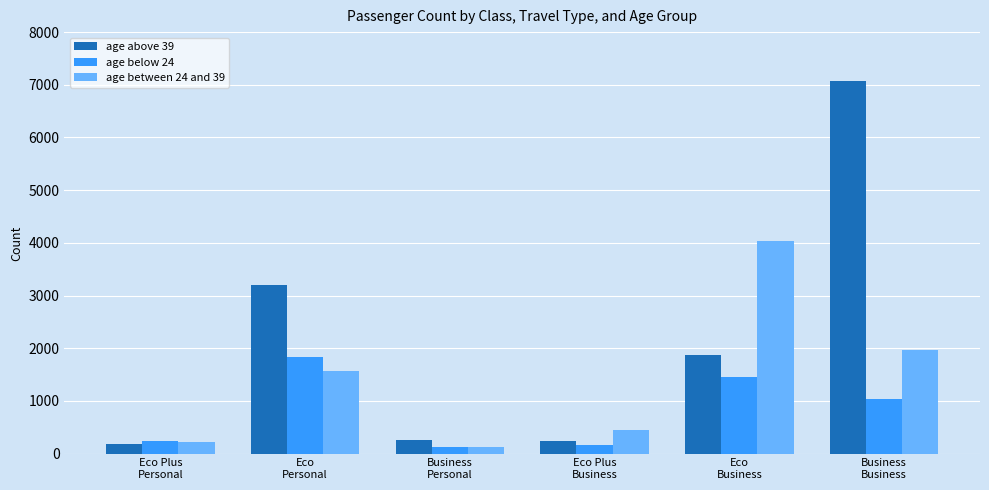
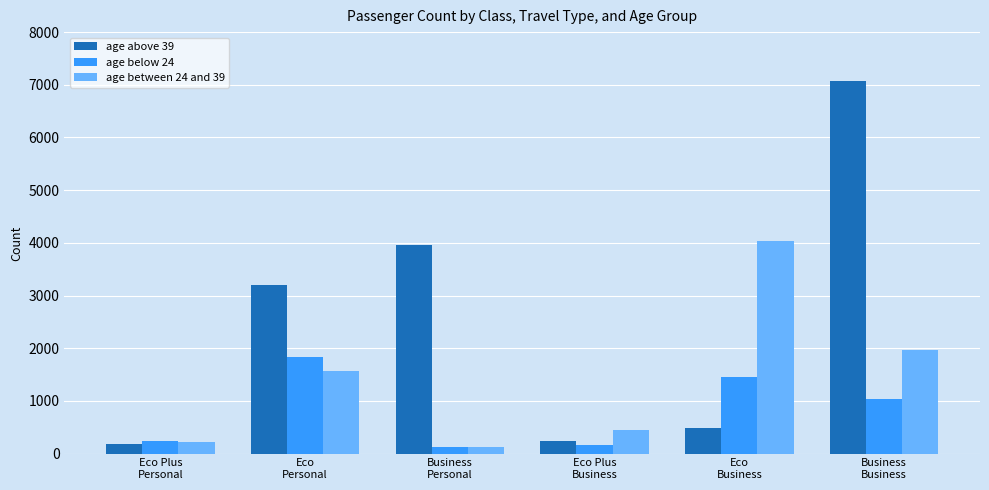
age above 39, Business Personal: 300 -> 4000
age above 39, Eco Business: 1900 -> 500
